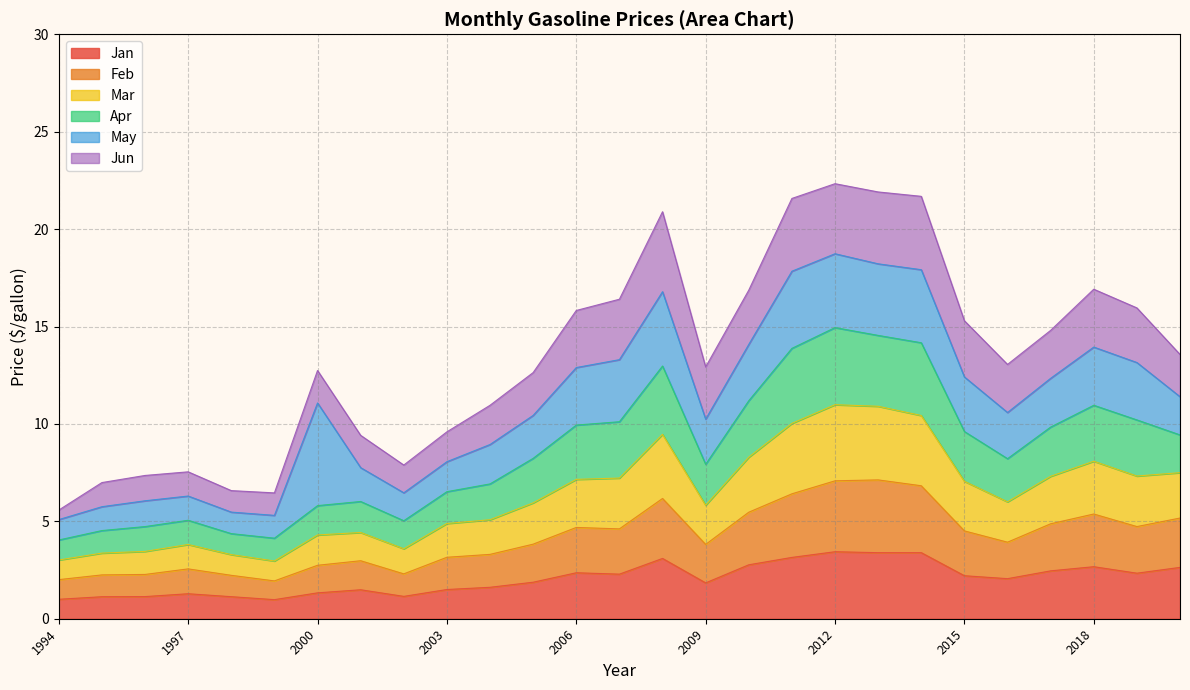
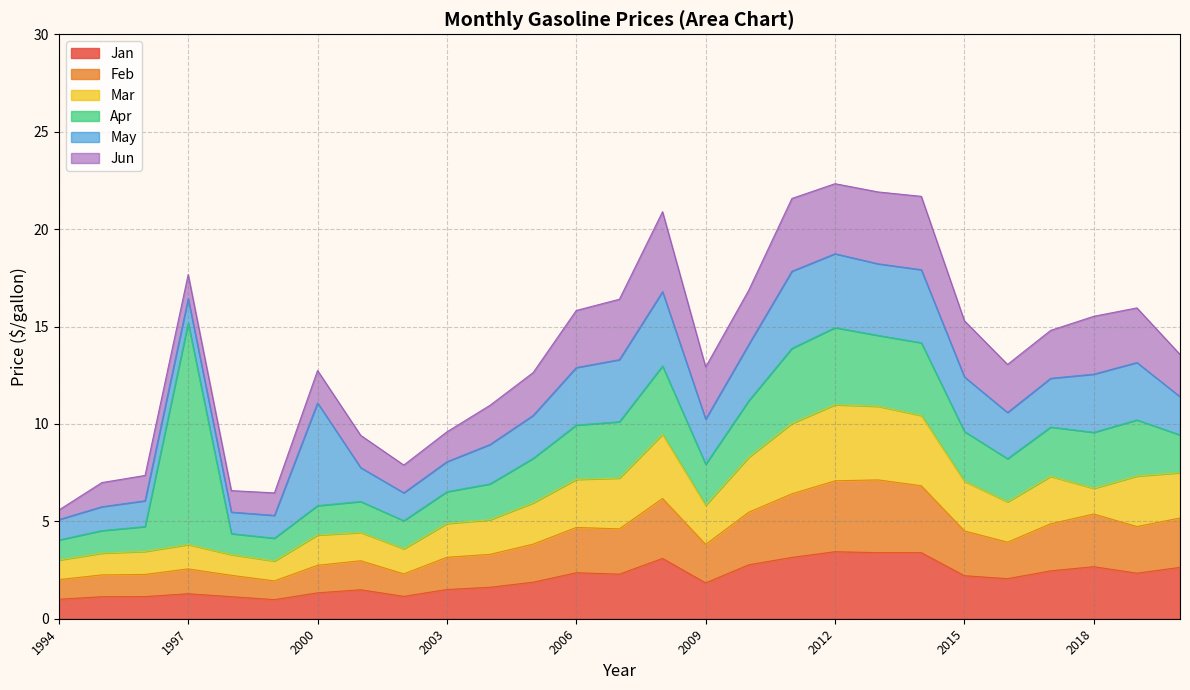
Apr, 1997: 1.2 -> 11.4
Mar, 2018: 2.7 -> 1.3
